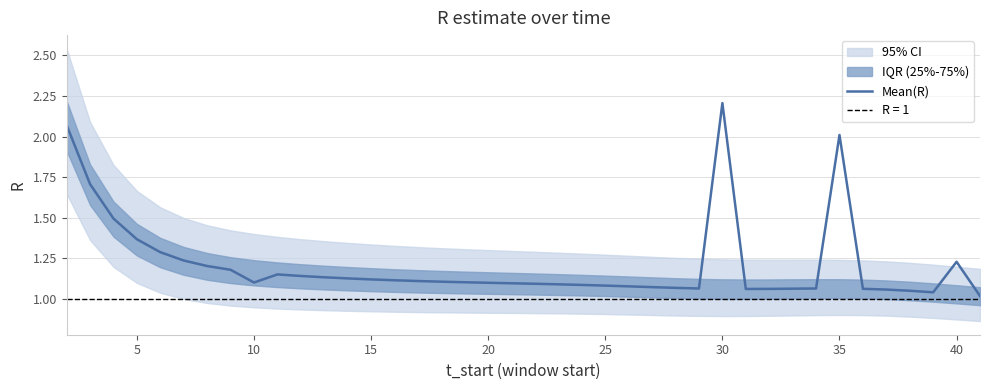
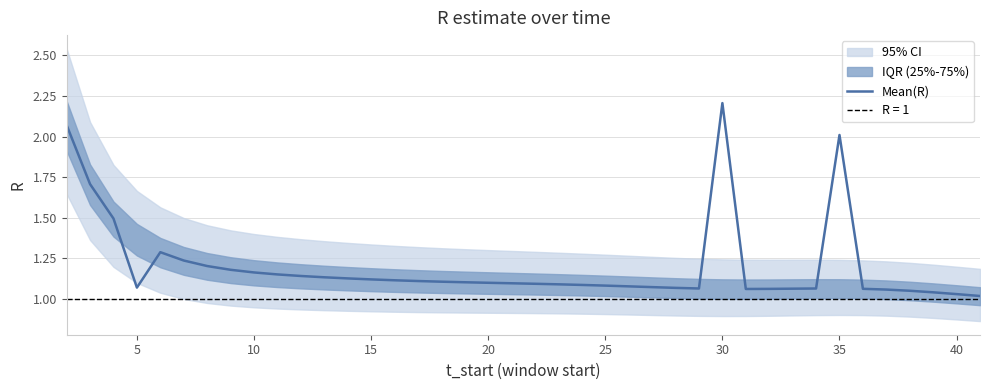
Mean(R), 5: 1.37 -> 1.07
Mean(R), 10: 1.10 -> 1.16
Mean(R), 40: 1.23 -> 1.03
